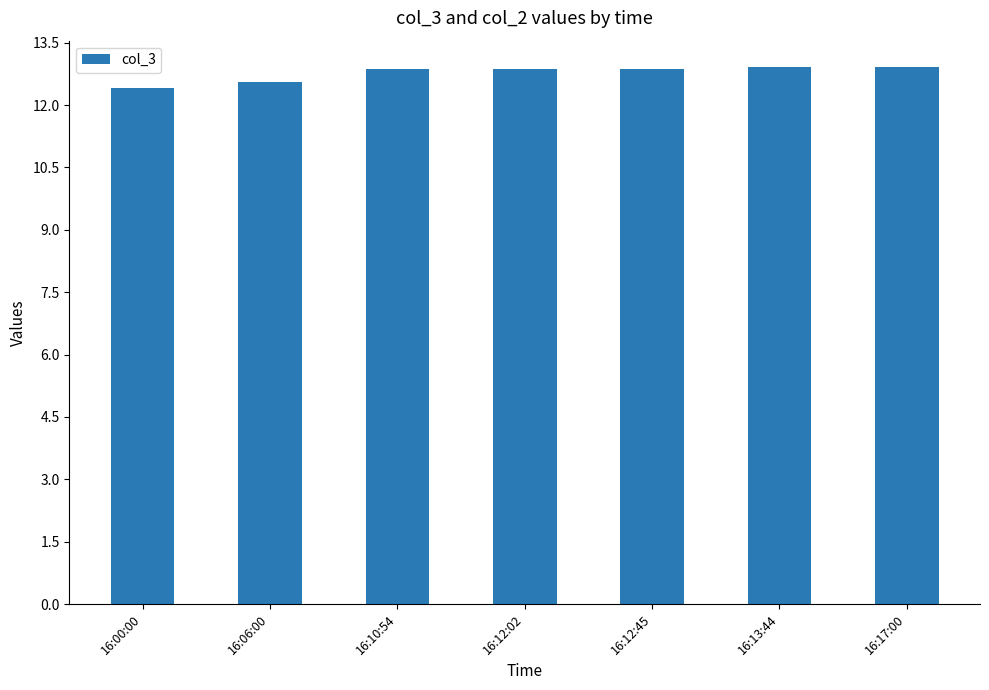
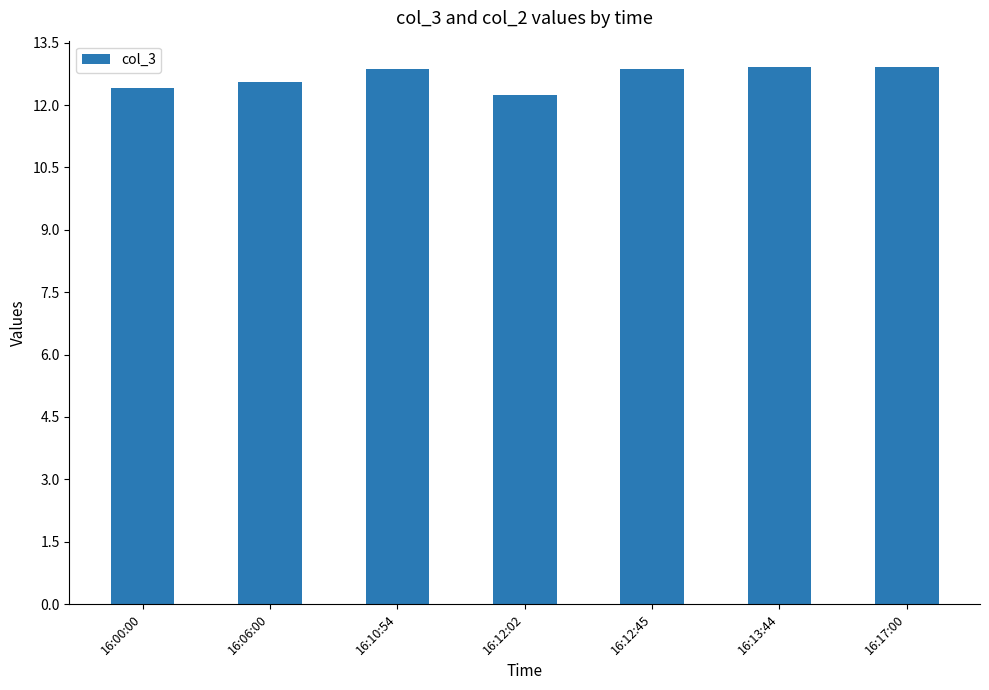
16:12:02: 12.9 -> 12.2
